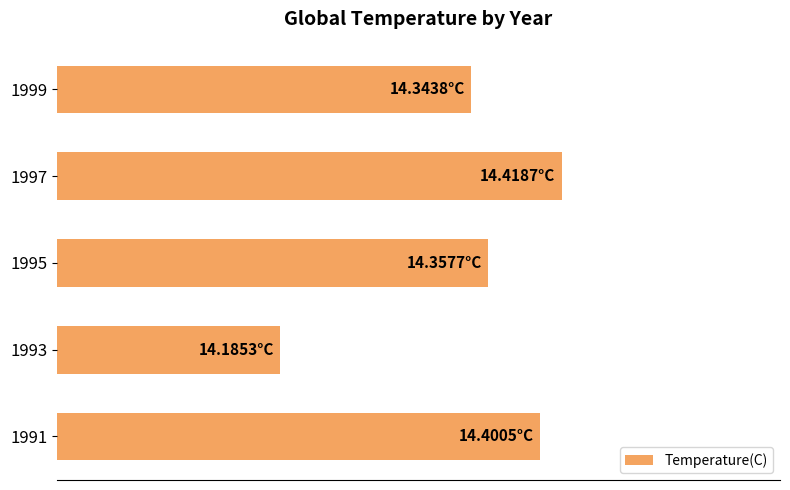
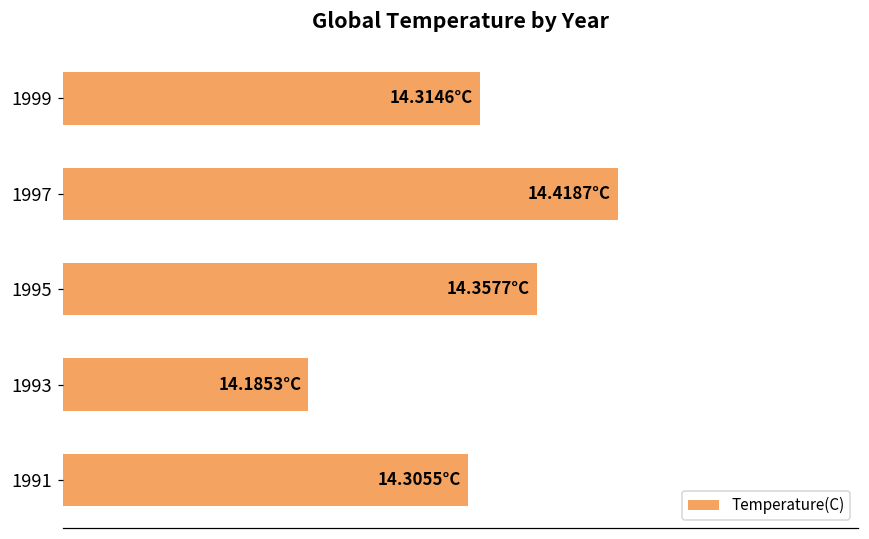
1999: 14.3438°C -> 14.3146°C
1991: 14.4005°C -> 14.3055°C
